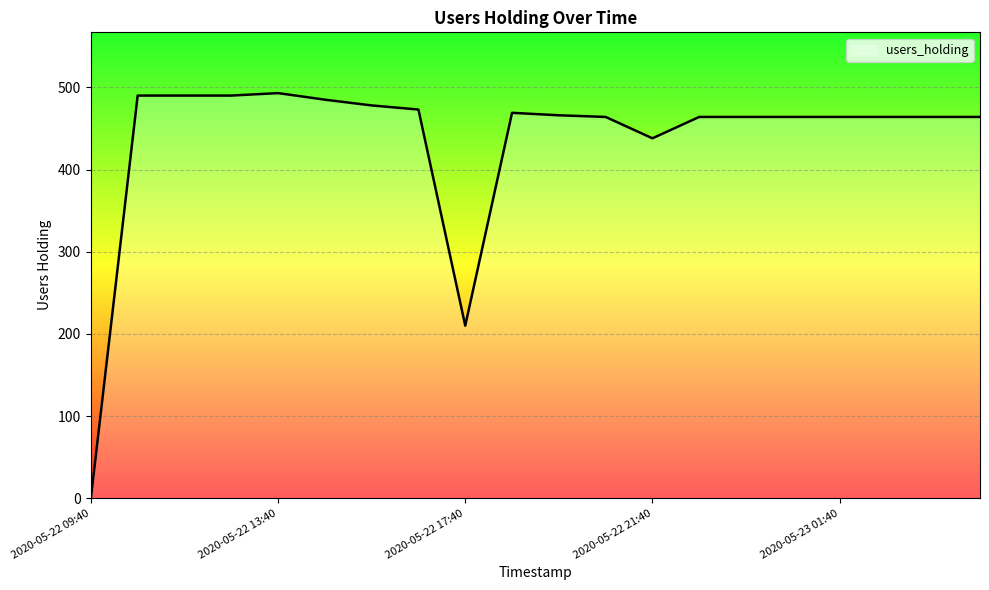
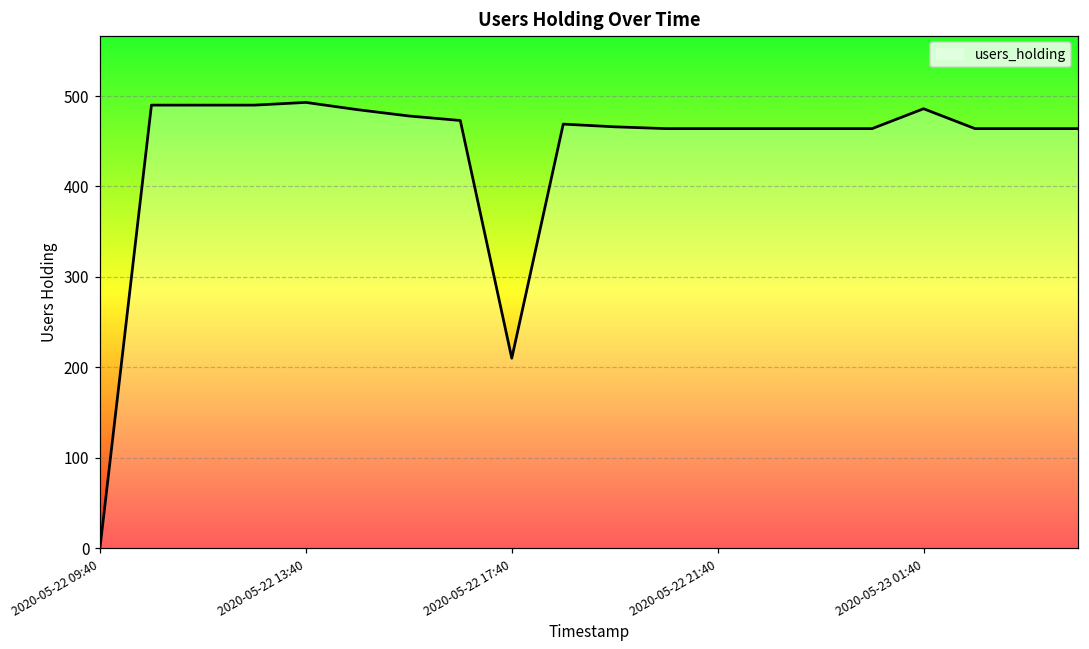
2020-05-22 21:40: 440 -> 460
2020-05-23 01:40: 460 -> 490
